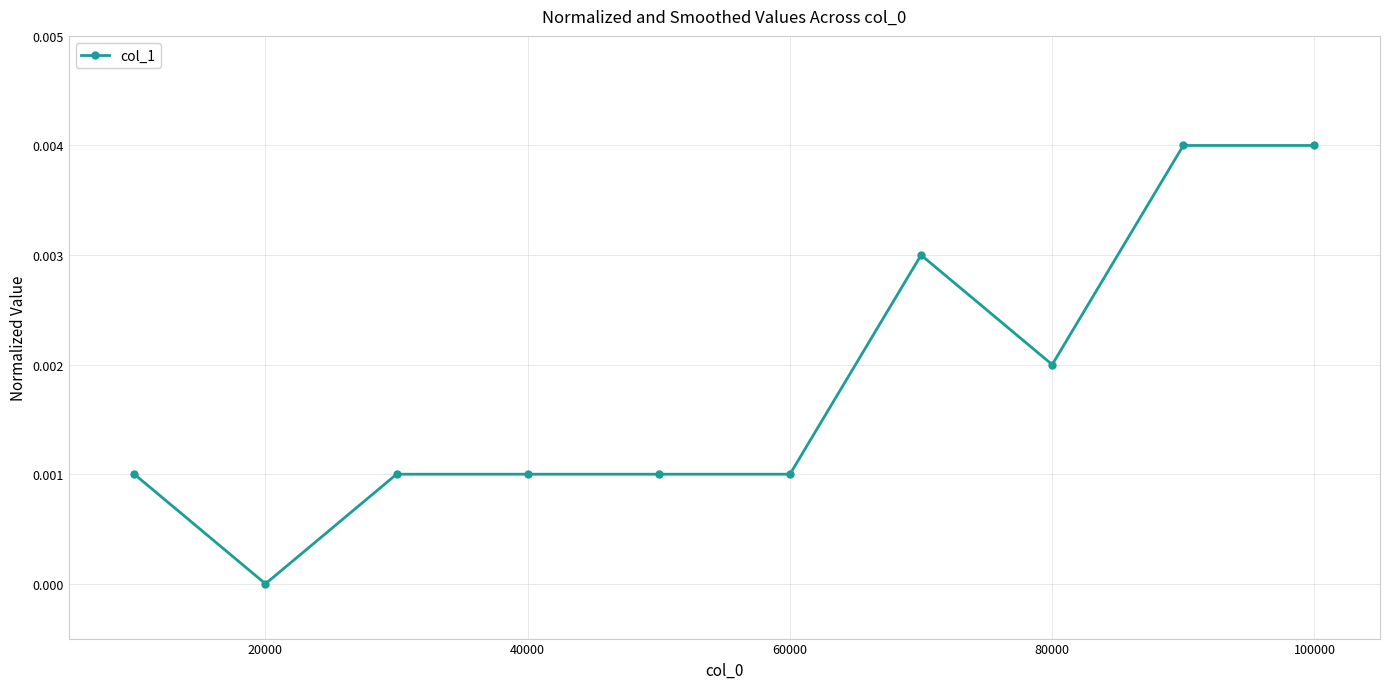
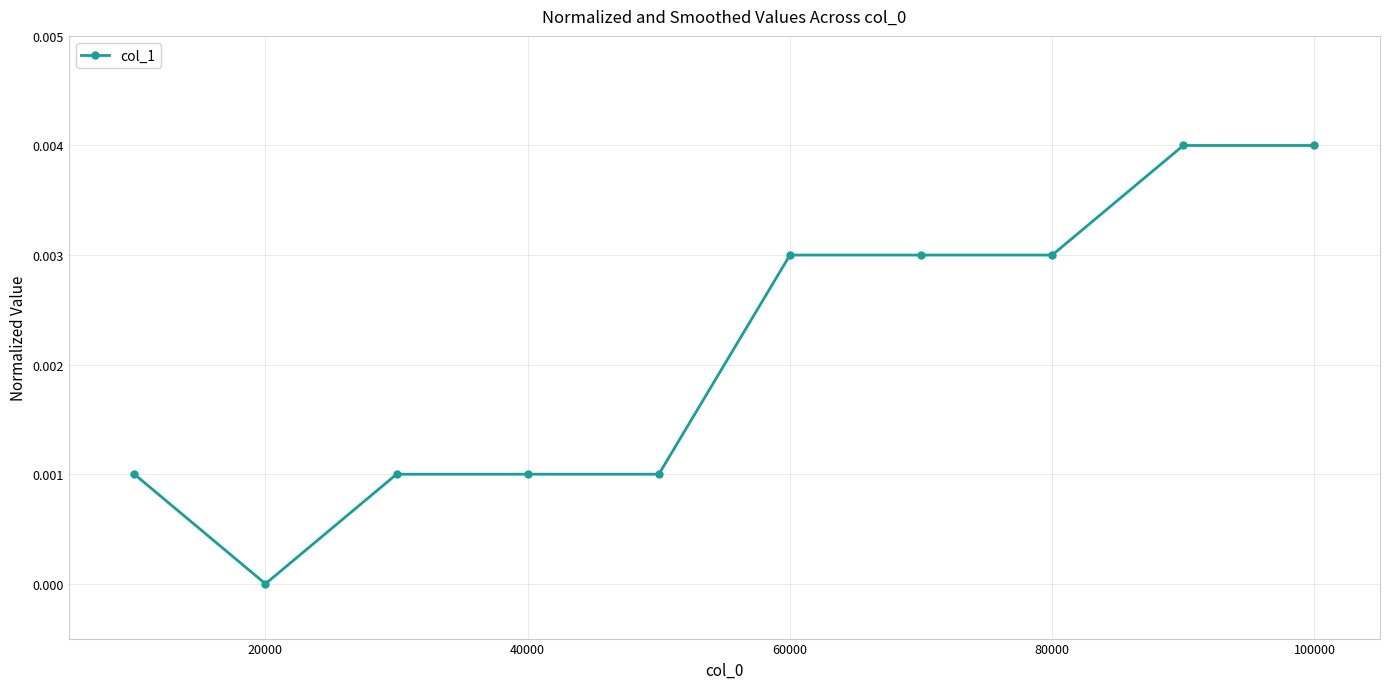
60000: 0.001 -> 0.003
80000: 0.002 -> 0.003
